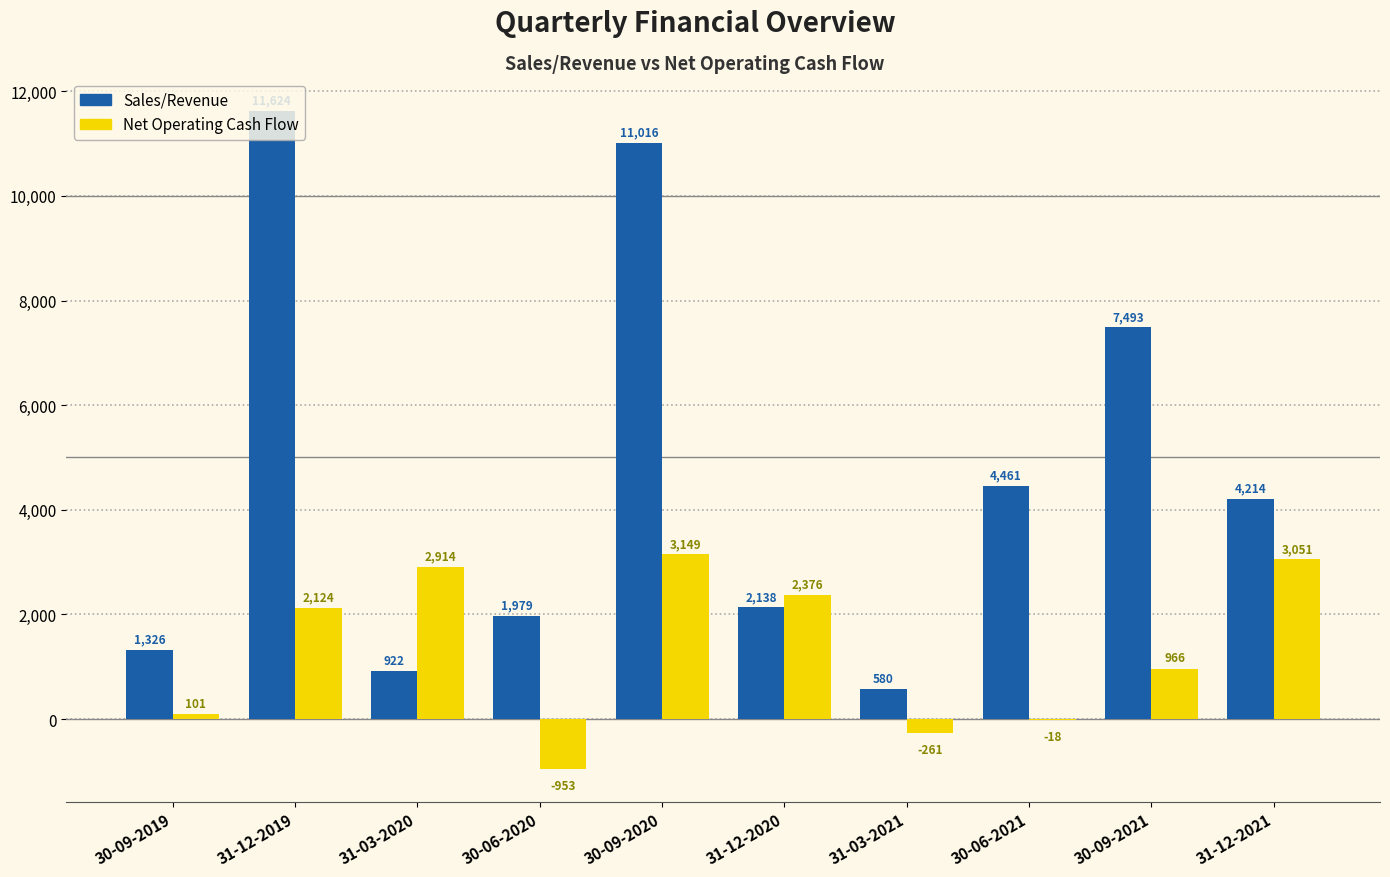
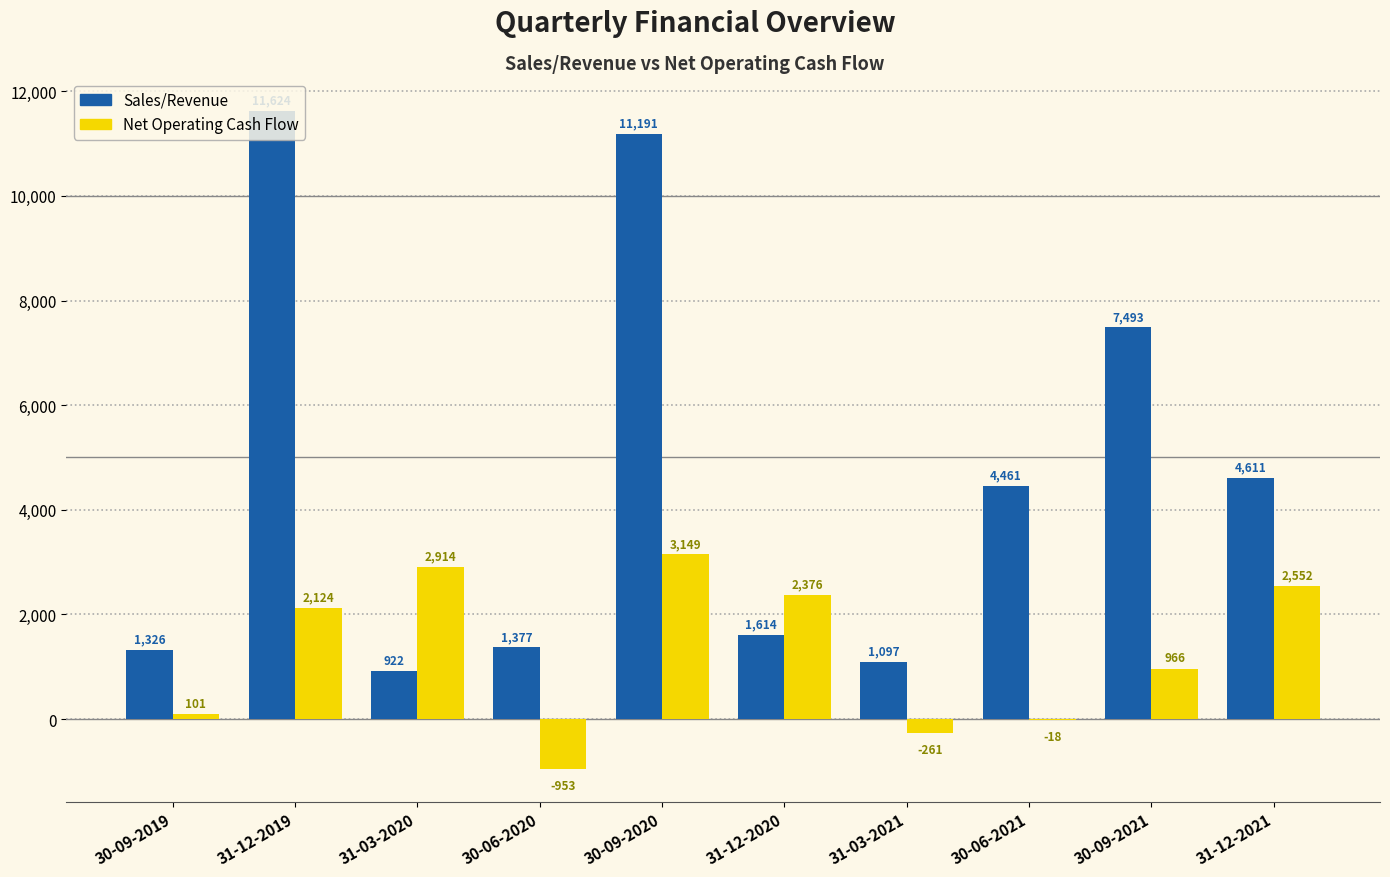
Sales/Revenue, 30-06-2020: 1,979 -> 1,377
Sales/Revenue, 30-09-2020: 11,016 -> 11,191
Sales/Revenue, 31-12-2020: 2,138 -> 1,614
Sales/Revenue, 31-03-2021: 580 -> 1,097
Sales/Revenue, 31-12-2021: 4,214 -> 4,611
Net Operating Cash Flow, 31-12-2021: 3,051 -> 2,552
